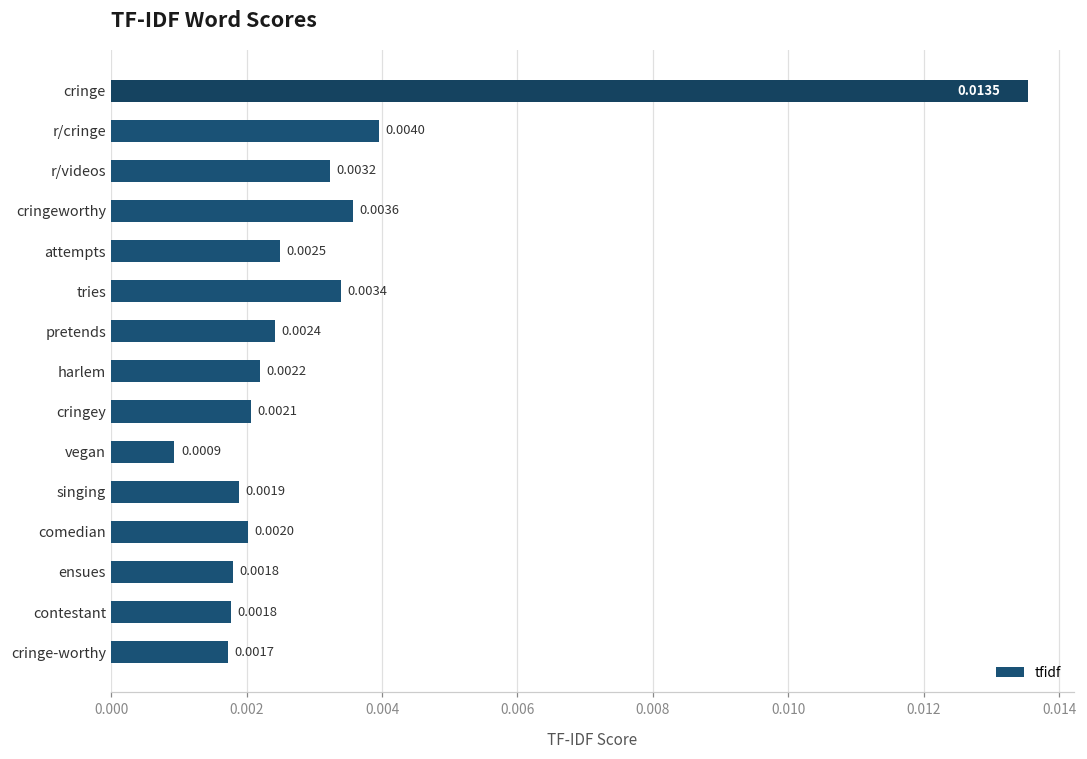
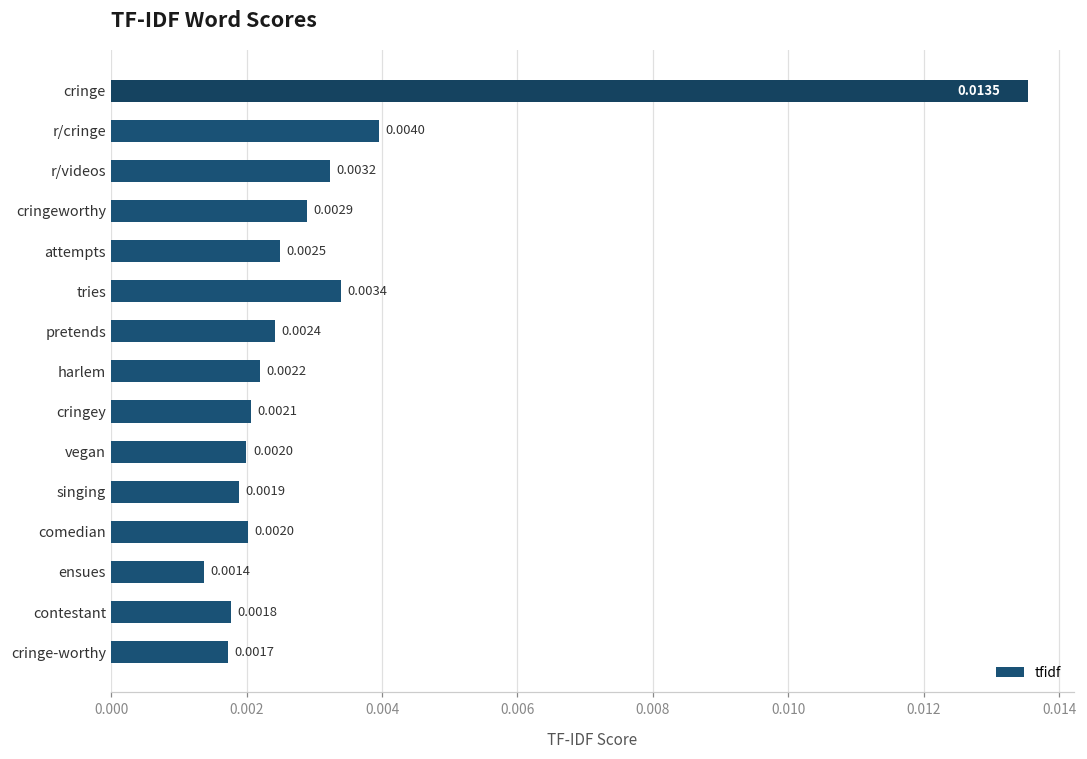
cringeworthy: 0.0036 -> 0.0029
vegan: 0.0009 -> 0.0020
ensues: 0.0018 -> 0.0014
